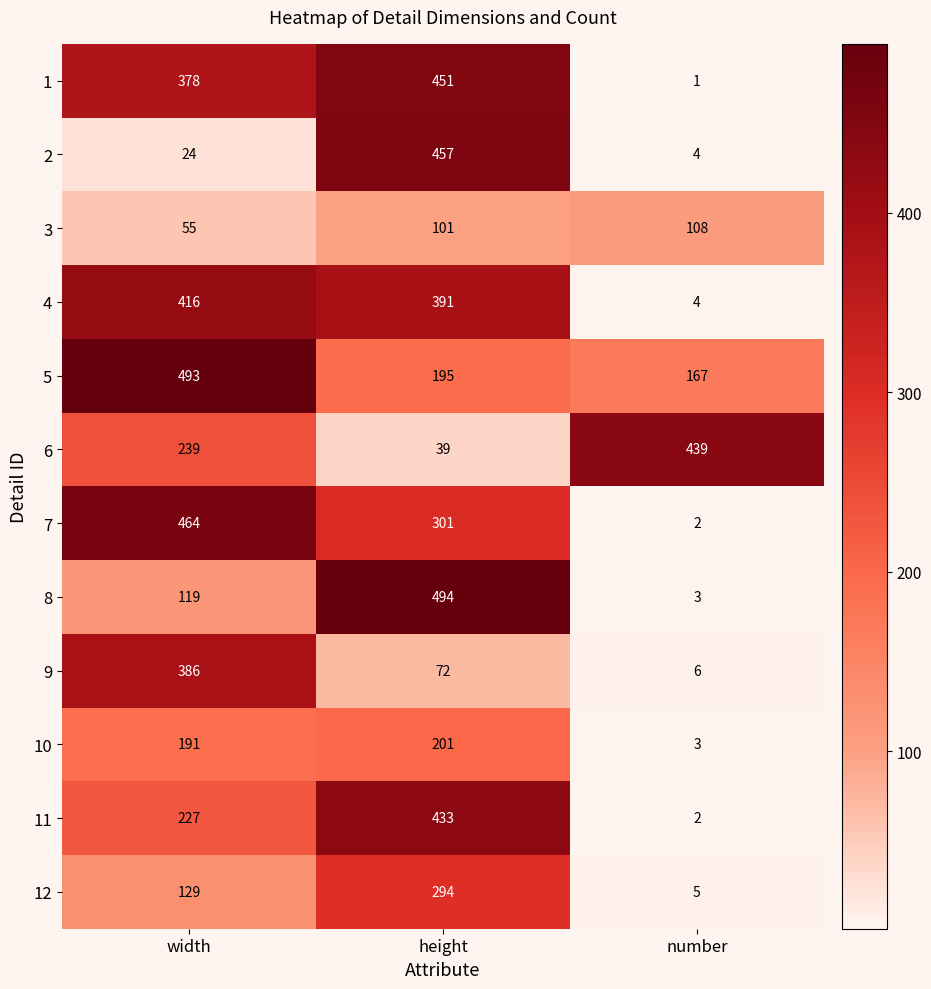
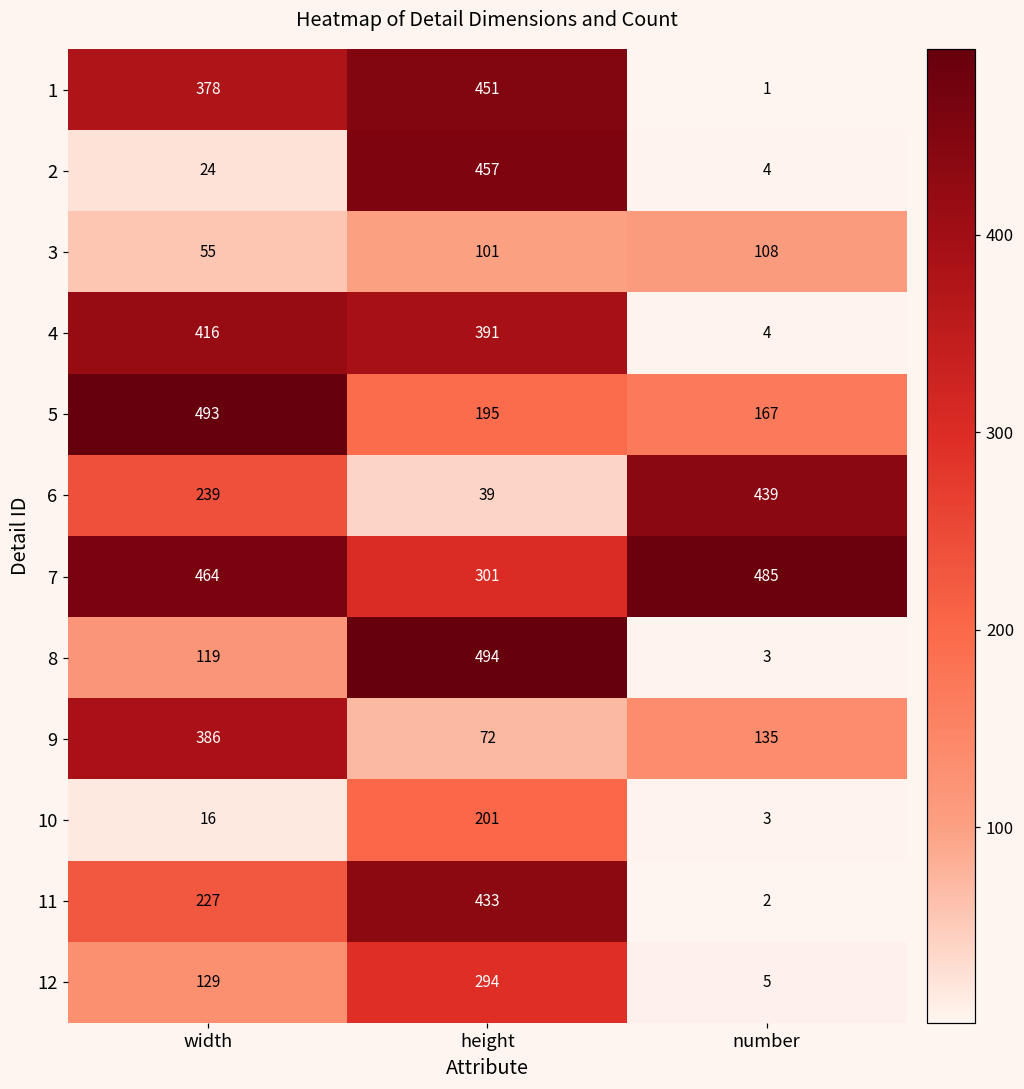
7, number: 2 -> 485
9, number: 6 -> 135
10, width: 191 -> 16
